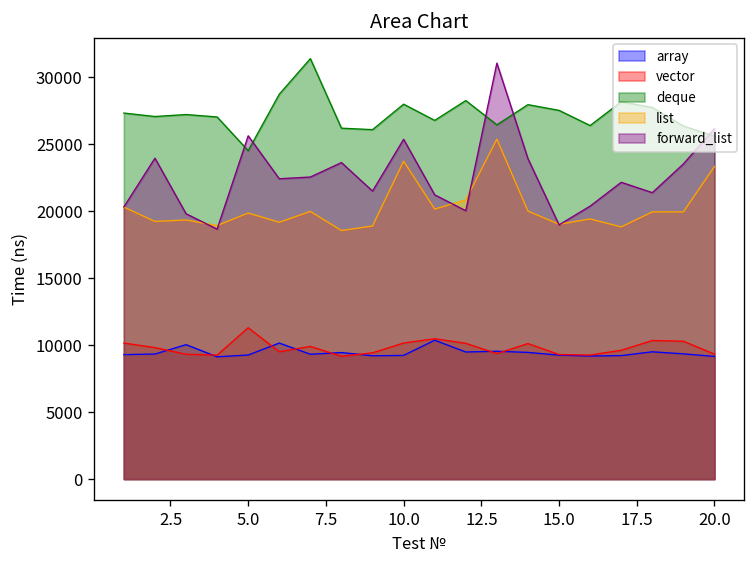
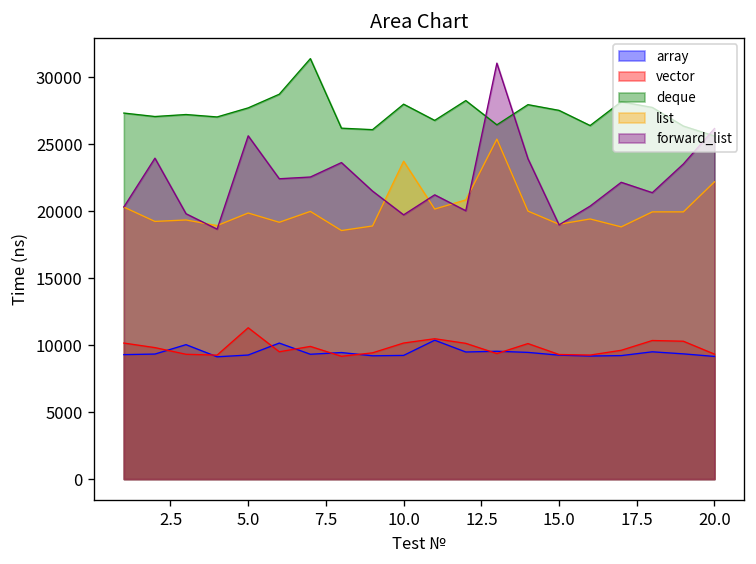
deque, 5.0: 24500 -> 27700
forward_list, 10.0: 25400 -> 19700
list, 20.0: 23300 -> 22200
